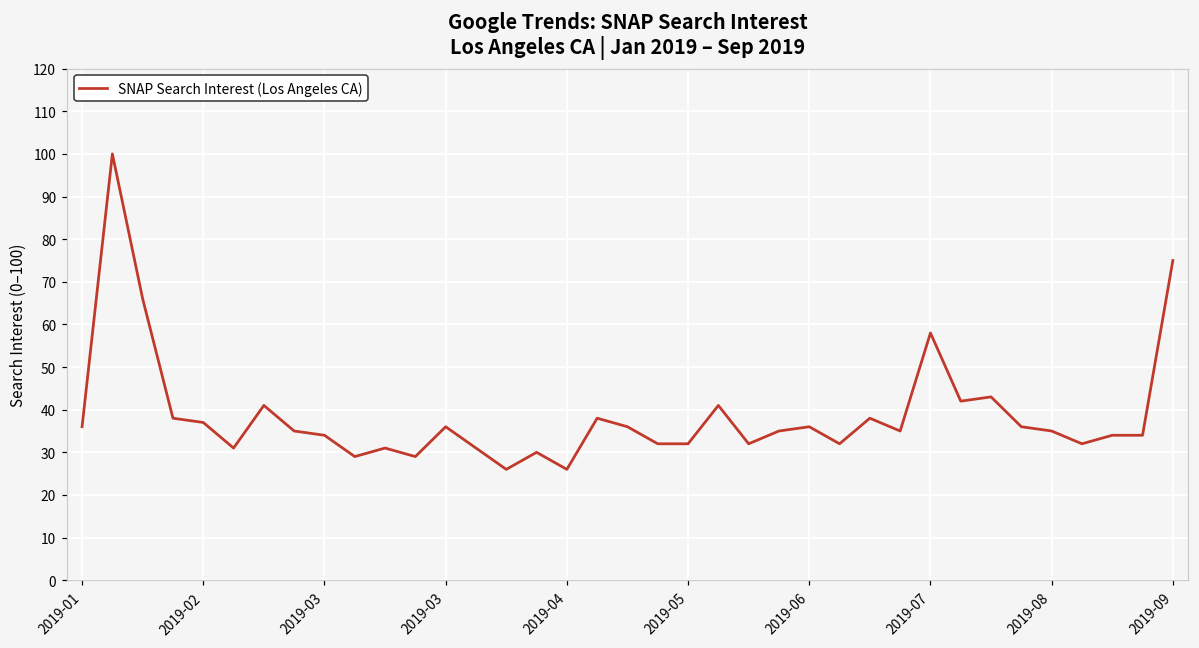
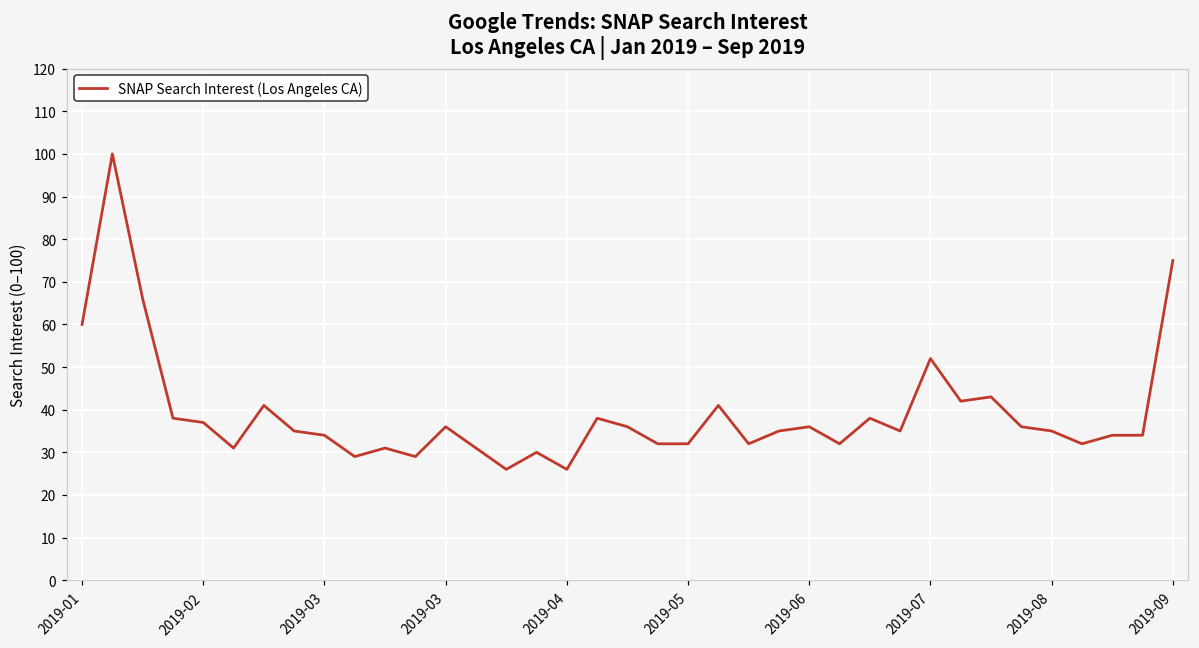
2019-01: 36 -> 60
2019-07: 58 -> 52
